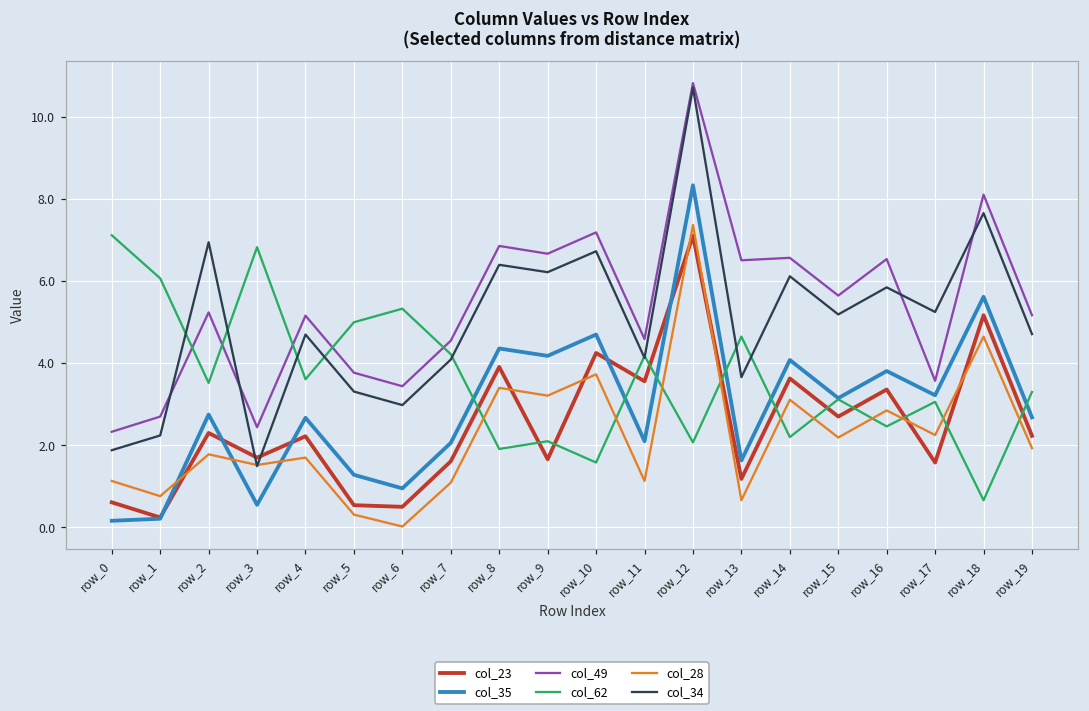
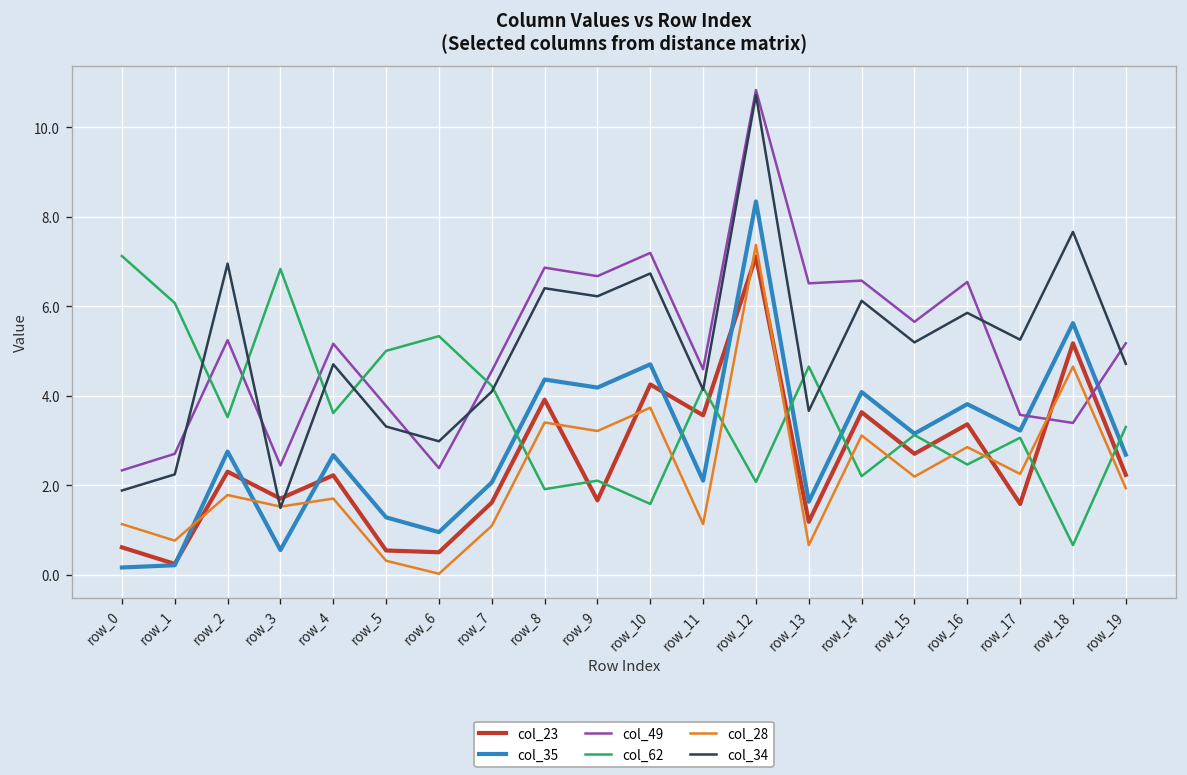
col_49, row_6: 3.4 -> 2.4
col_49, row_18: 8.1 -> 3.4
